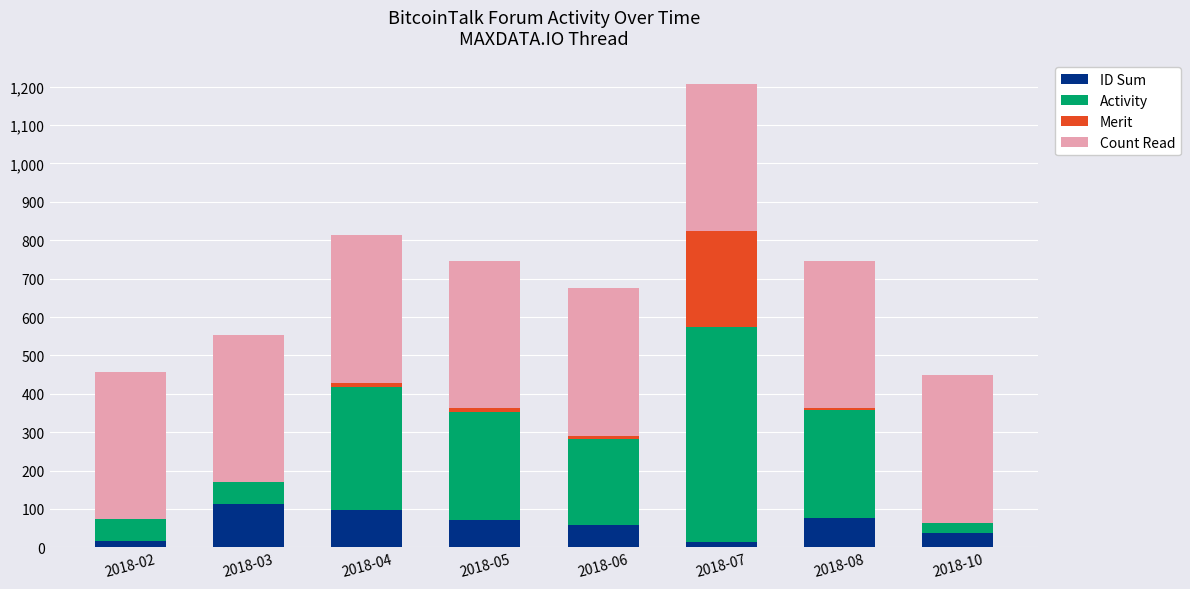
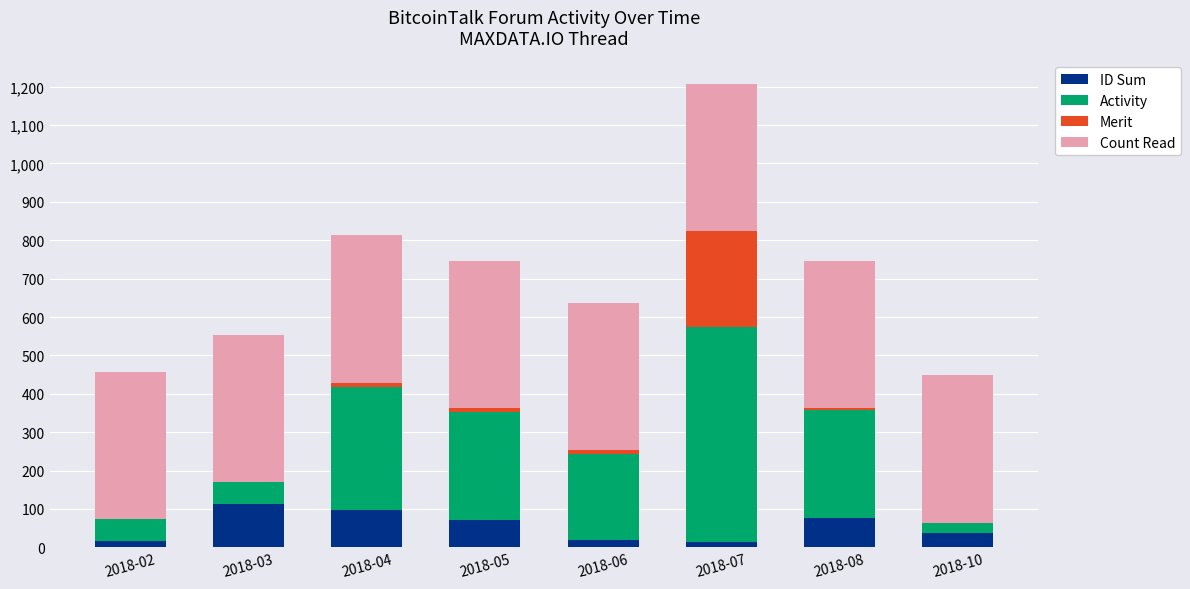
ID Sum, 2018-06: 60 -> 20
